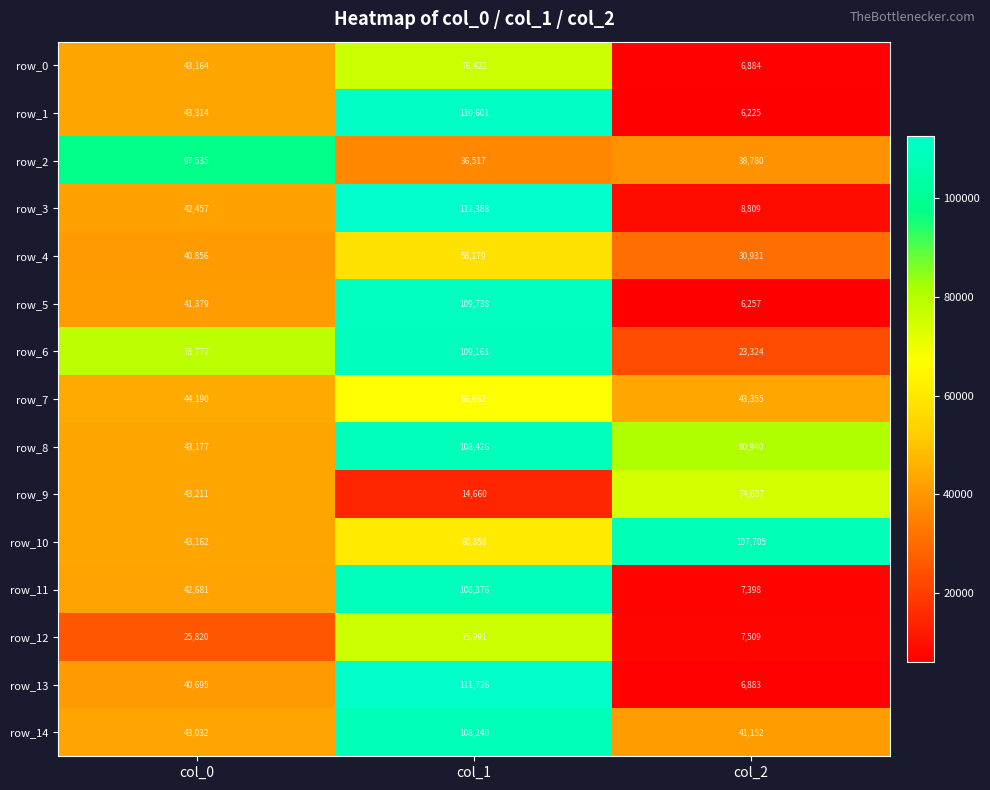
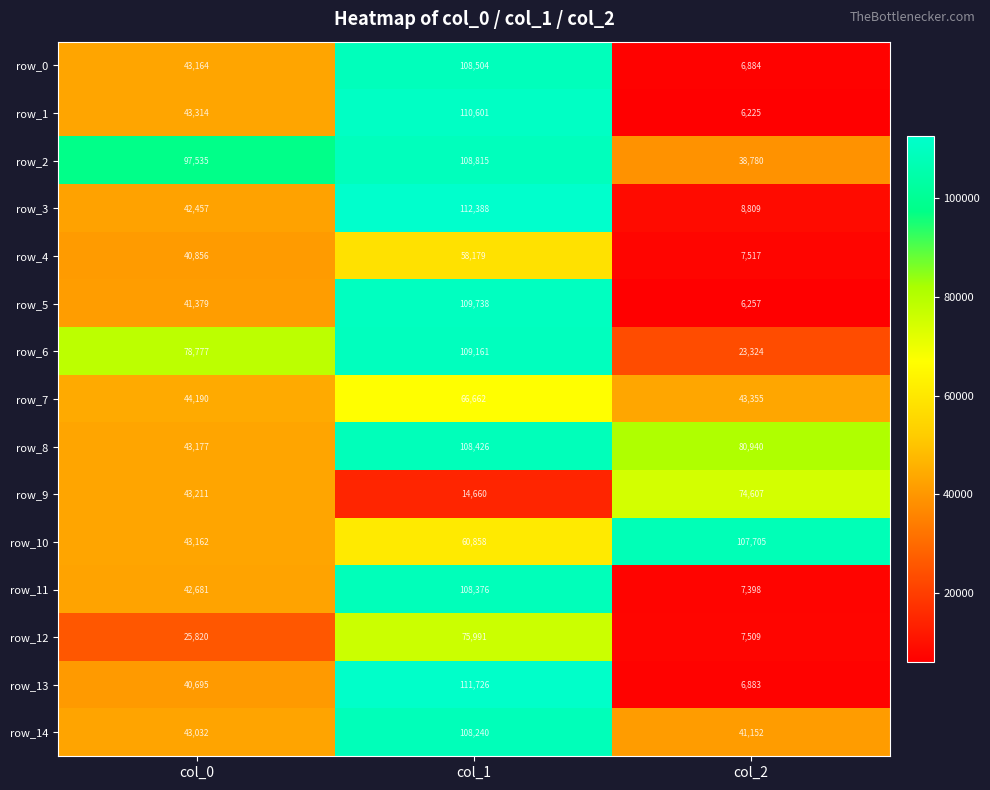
row_0, col_1: 76,422 -> 108,504
row_2, col_1: 36,517 -> 108,815
row_4, col_2: 30,931 -> 7,517
